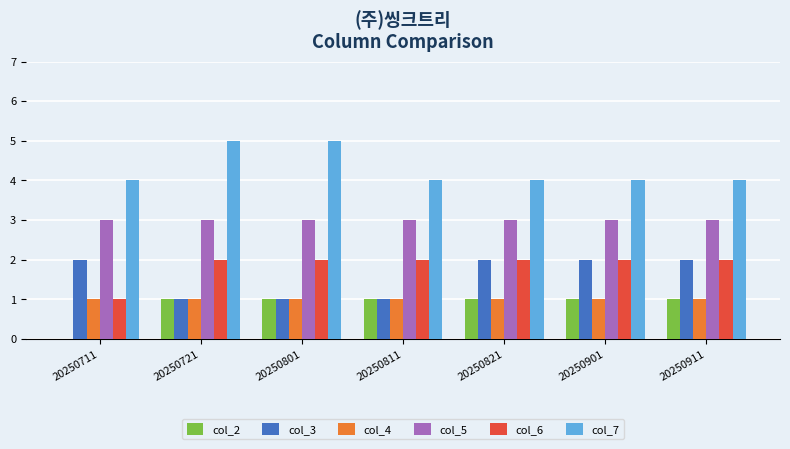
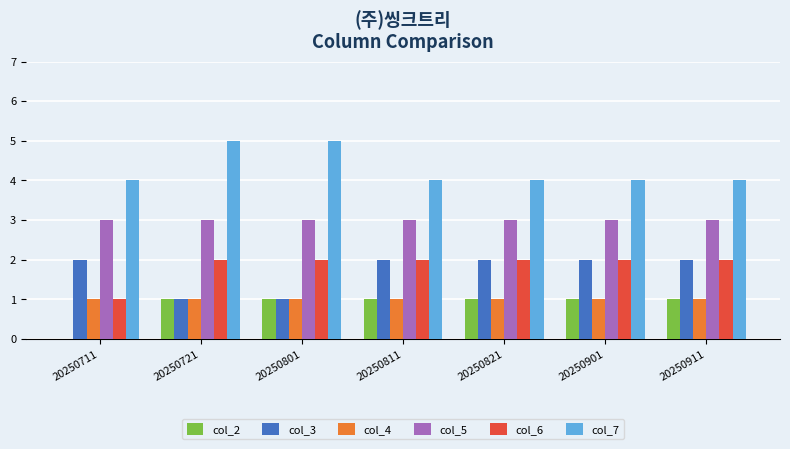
col_3, 20250811: 1 -> 2
